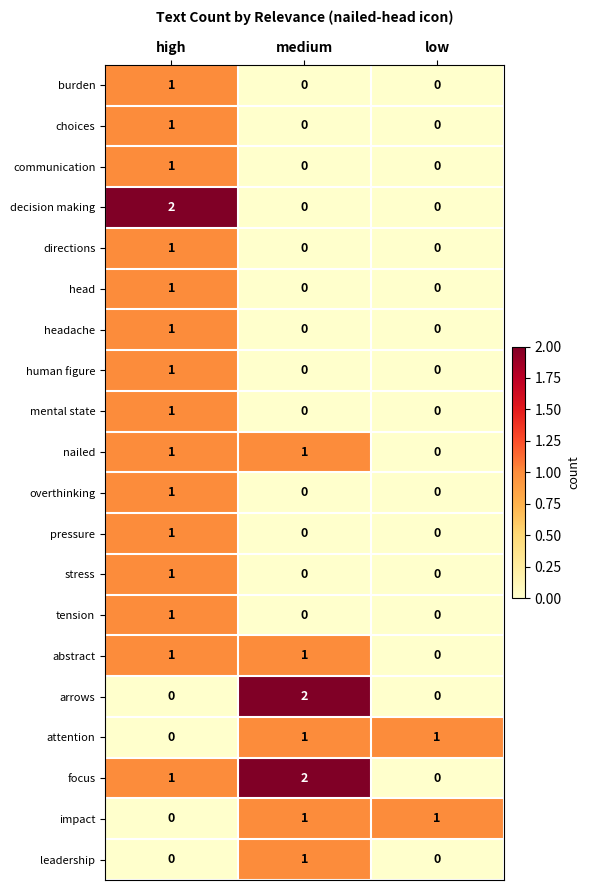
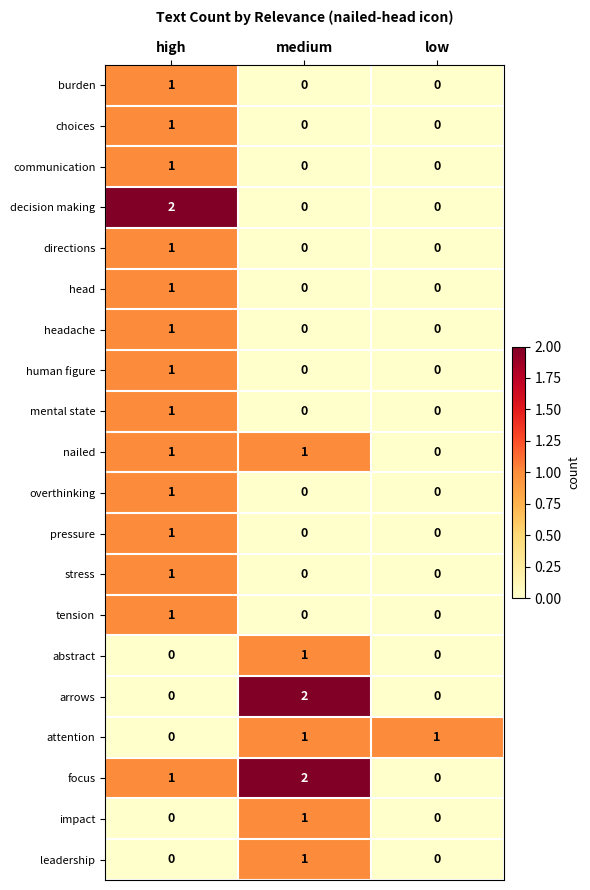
abstract, high: 1 -> 0
impact, low: 1 -> 0
